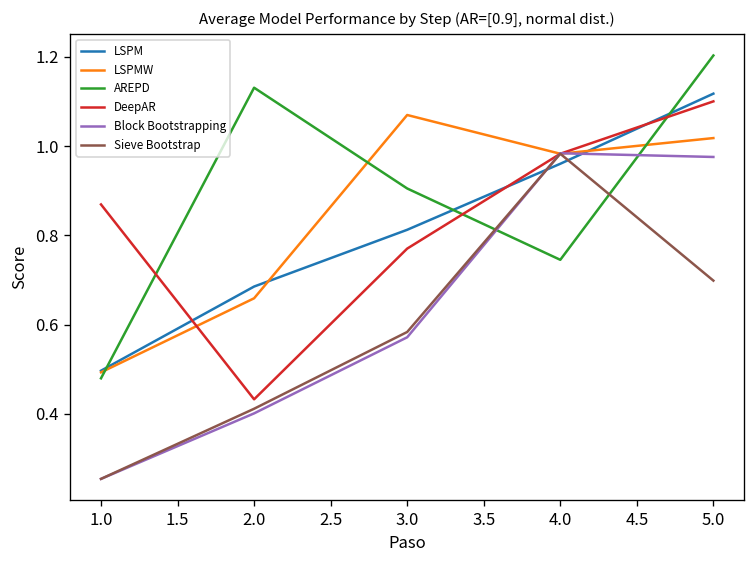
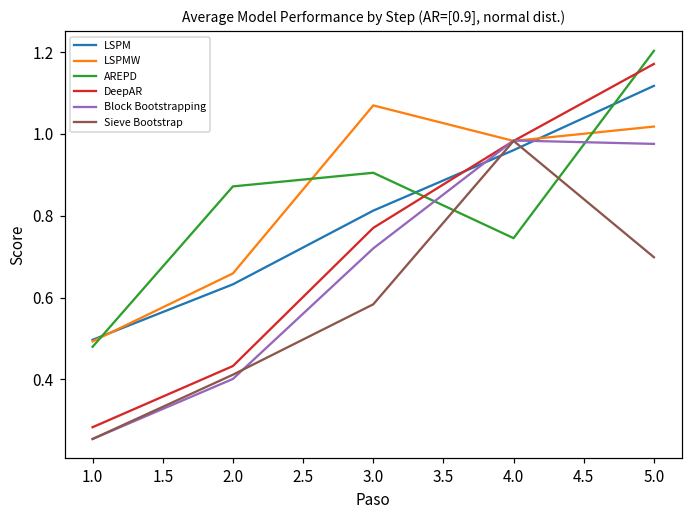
DeepAR, 1.0: 0.87 -> 0.28
LSPM, 2.0: 0.69 -> 0.63
AREPD, 2.0: 1.13 -> 0.87
Block Bootstrapping, 3.0: 0.57 -> 0.72
DeepAR, 5.0: 1.10 -> 1.17
